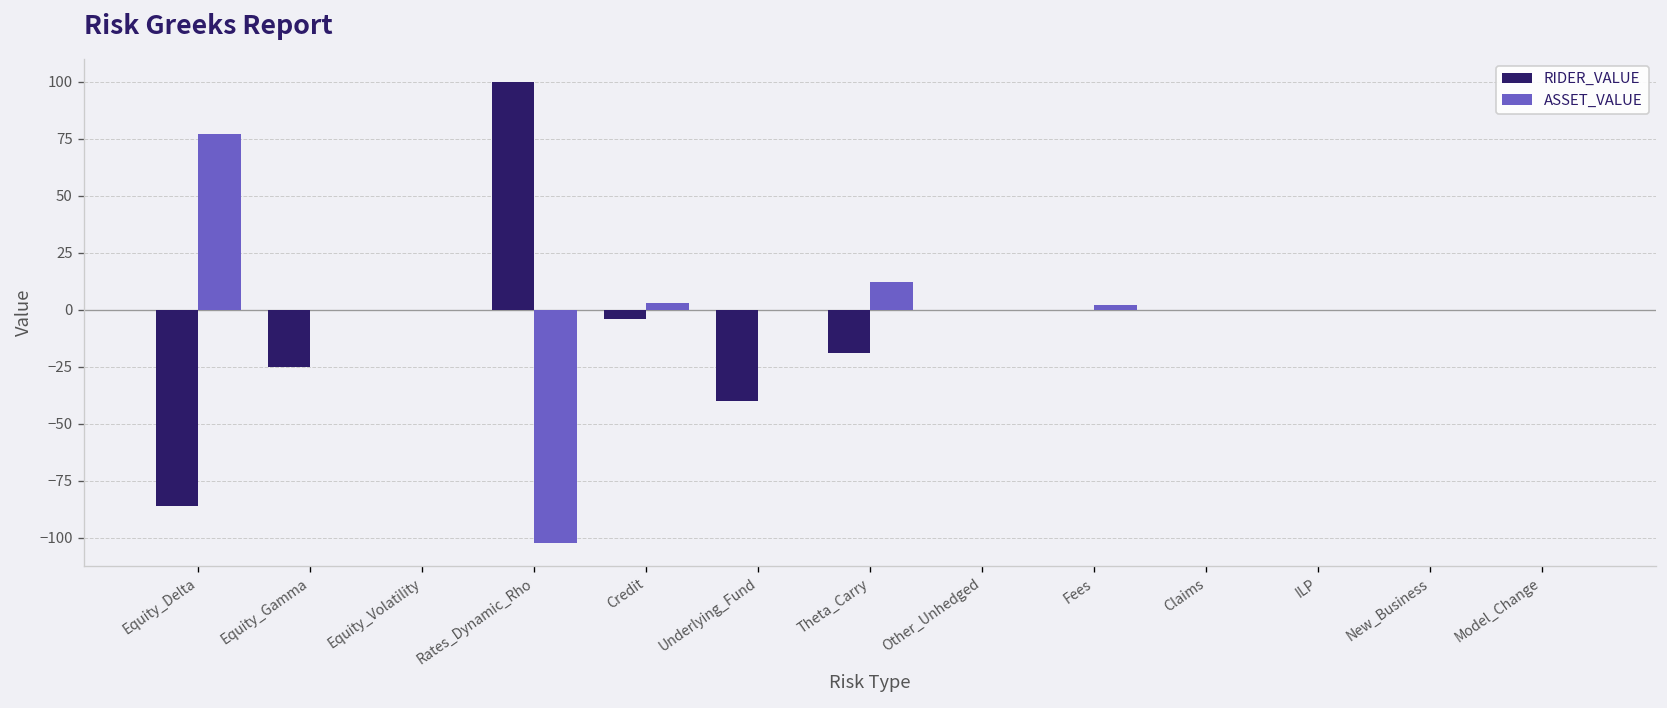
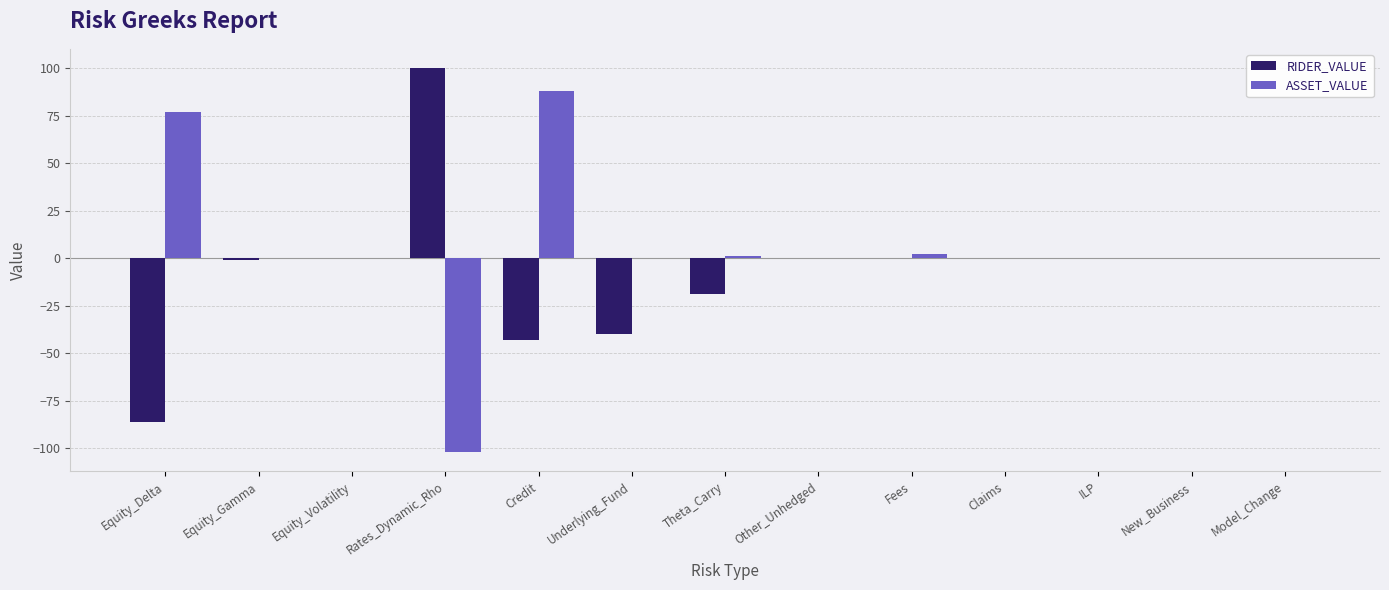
RIDER_VALUE, Equity_Gamma: -25 -> -1
RIDER_VALUE, Credit: -4 -> -43
ASSET_VALUE, Credit: 3 -> 88
ASSET_VALUE, Theta_Carry: 12 -> 1
